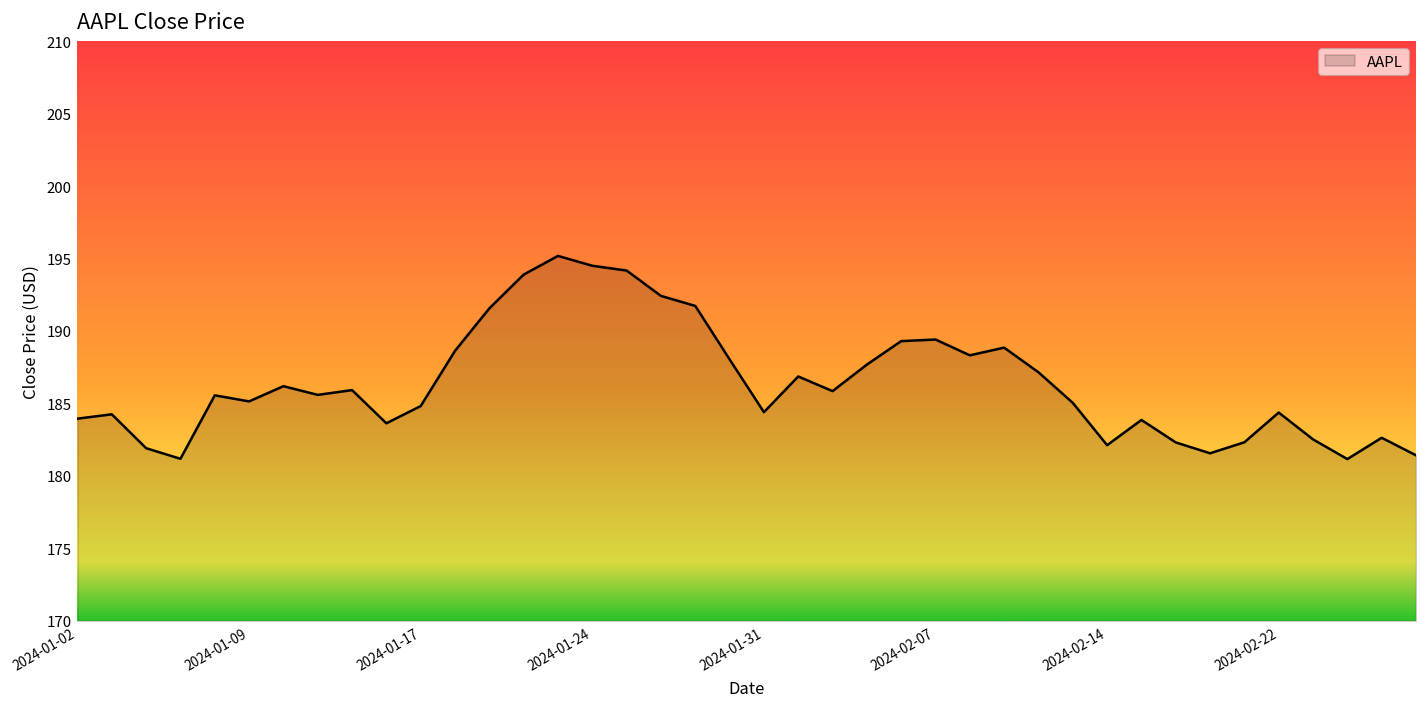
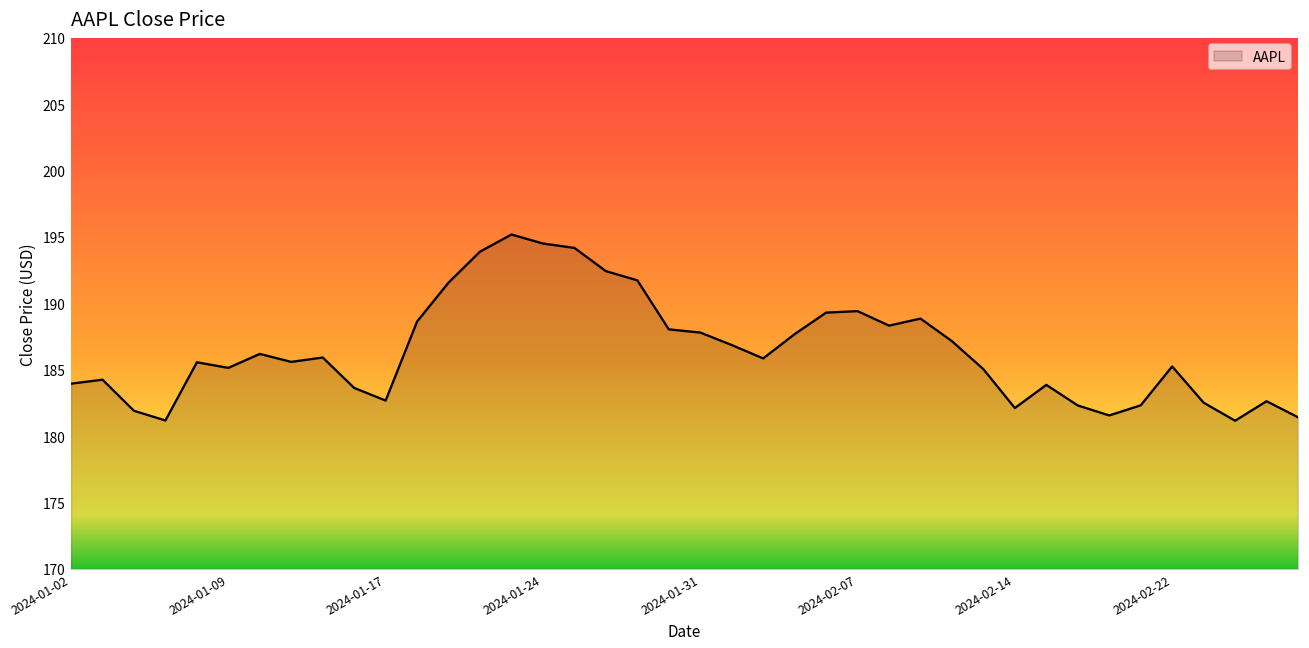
2024-01-17: 184.8 -> 182.7
2024-01-31: 184.4 -> 187.8
2024-02-22: 184.4 -> 185.3
